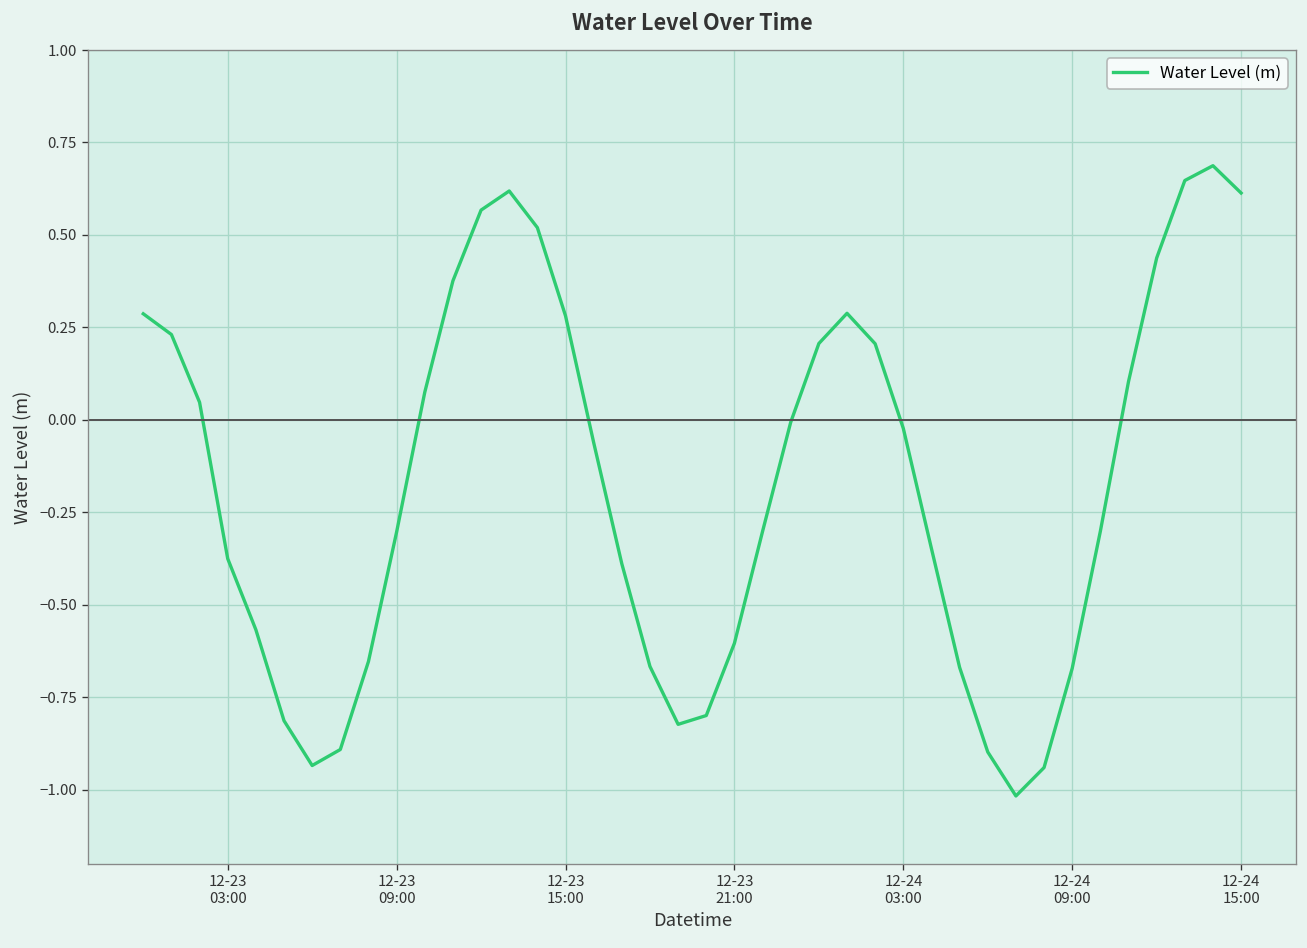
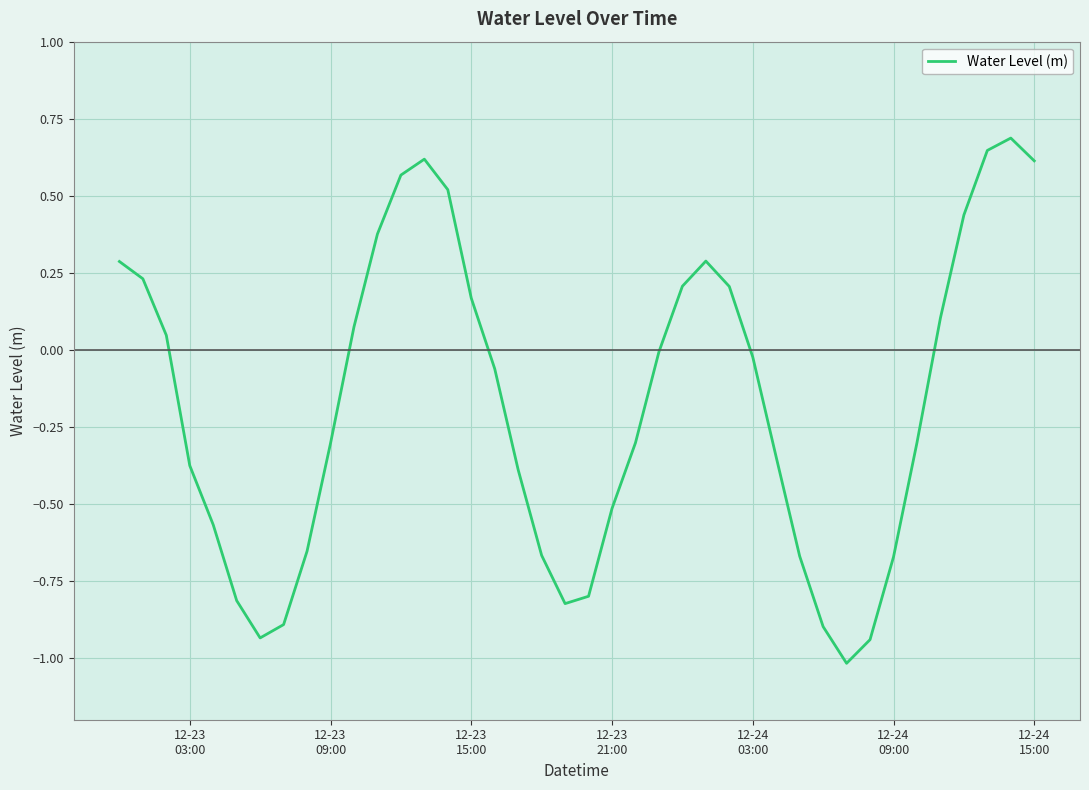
12-23 15:00: 0.28 -> 0.17
12-23 21:00: -0.60 -> -0.51
